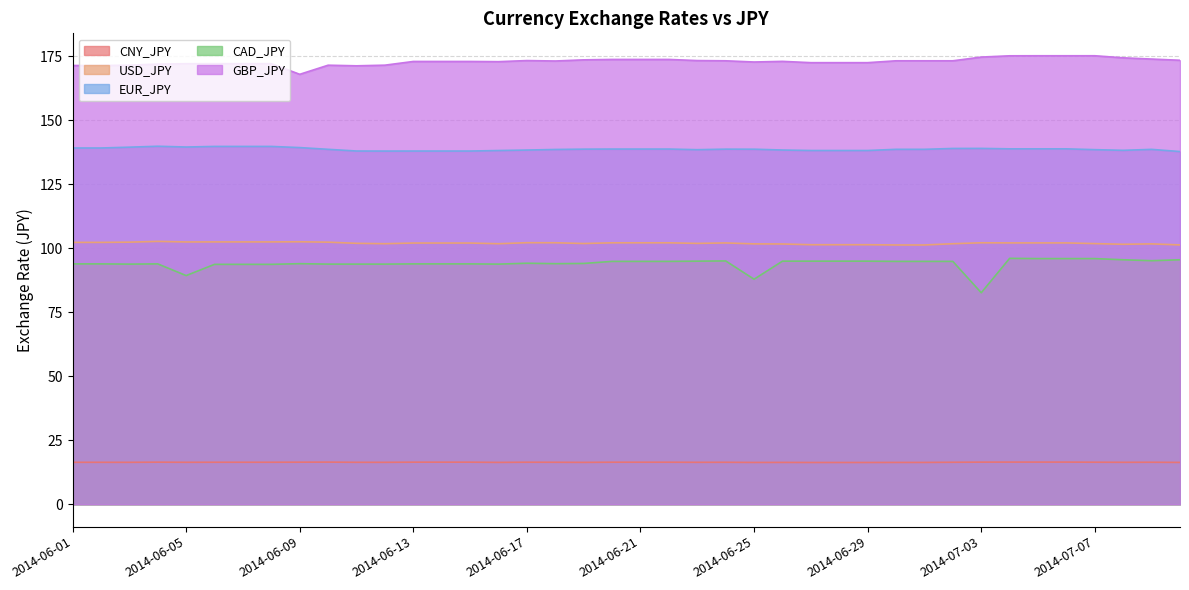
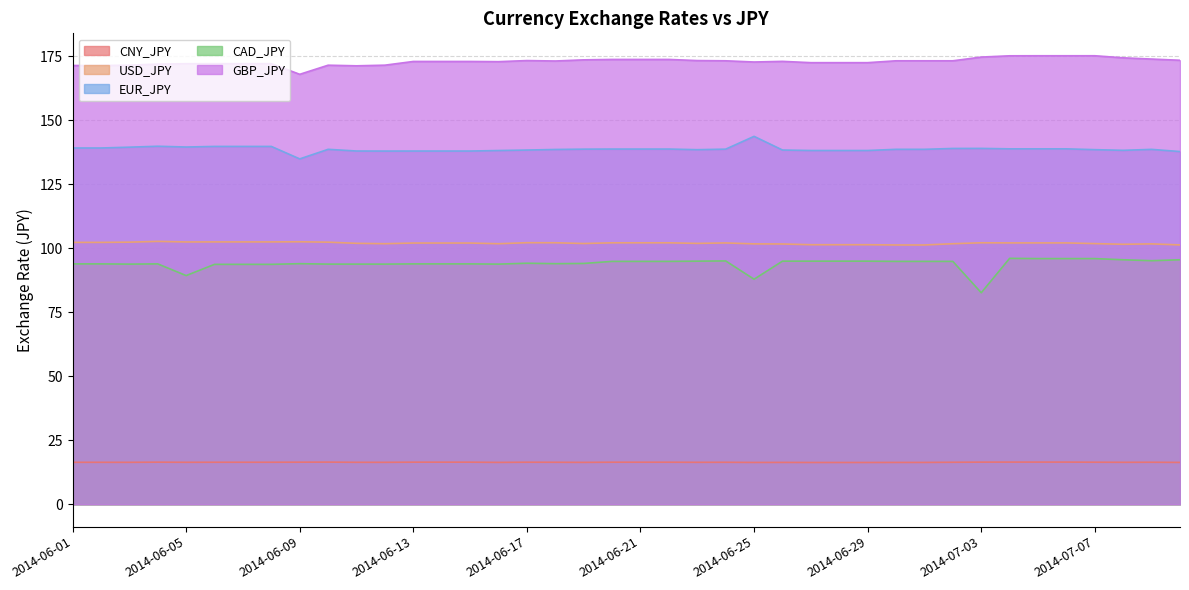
EUR_JPY, 2014-06-09: 139 -> 135
EUR_JPY, 2014-06-25: 139 -> 144
